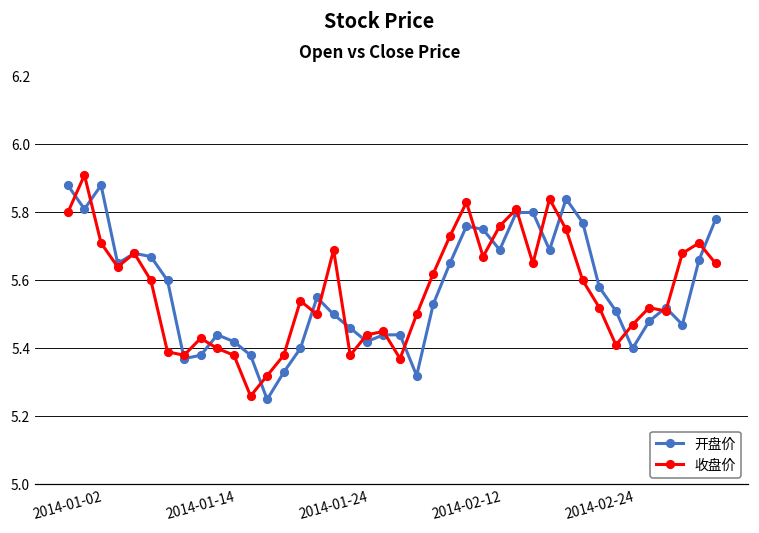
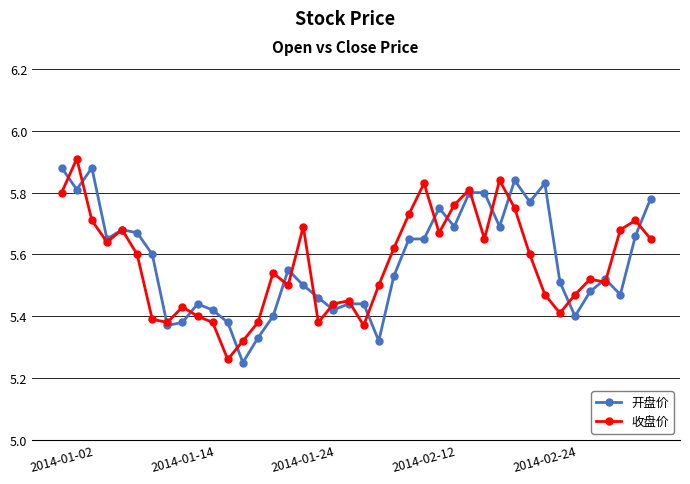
开盘价, 2014-02-12: 5.76 -> 5.65
开盘价, 2014-02-24: 5.58 -> 5.83
收盘价, 2014-02-24: 5.52 -> 5.47
